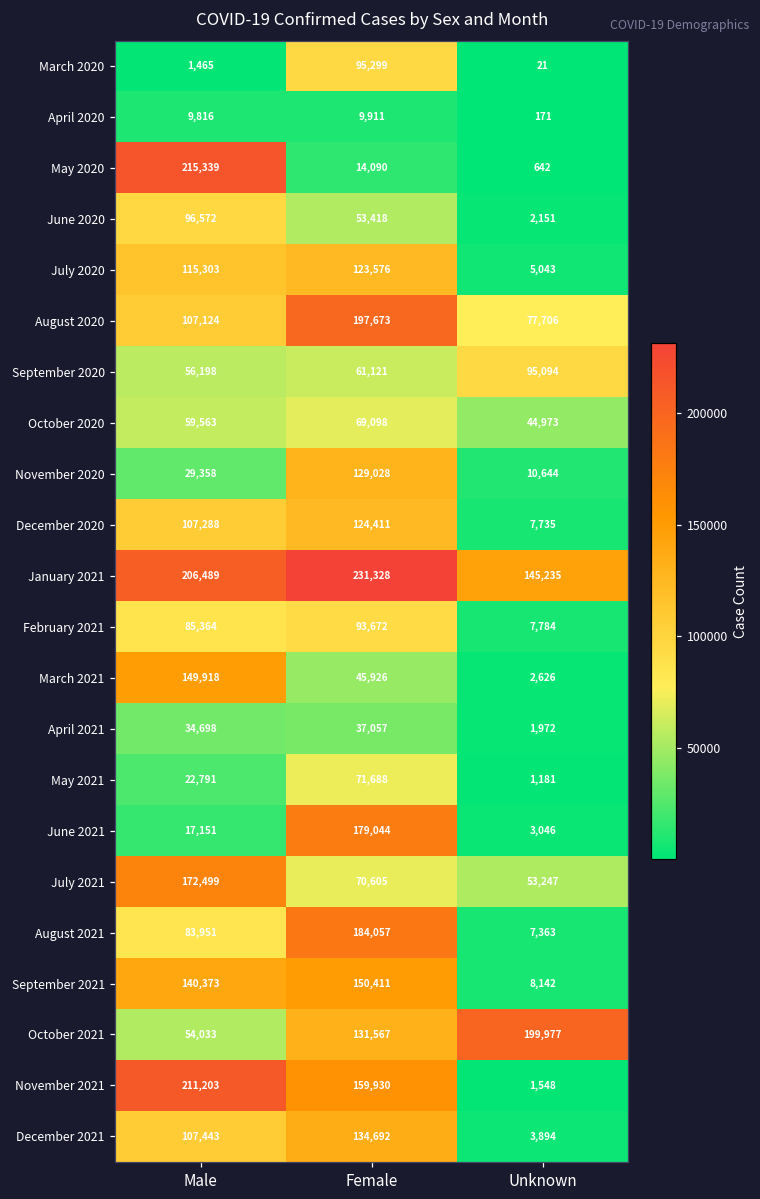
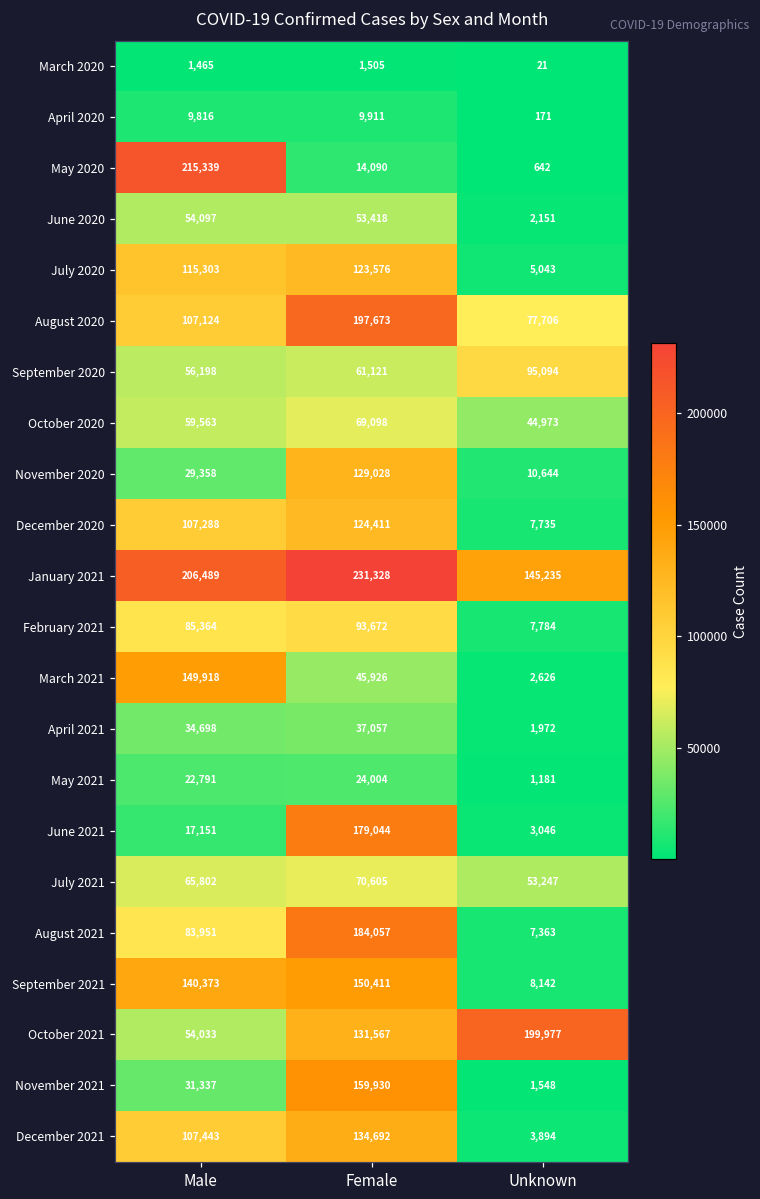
March 2020, Female: 95,299 -> 1,505
June 2020, Male: 96,572 -> 54,097
May 2021, Female: 71,688 -> 24,004
July 2021, Male: 172,499 -> 65,802
November 2021, Male: 211,203 -> 31,337
